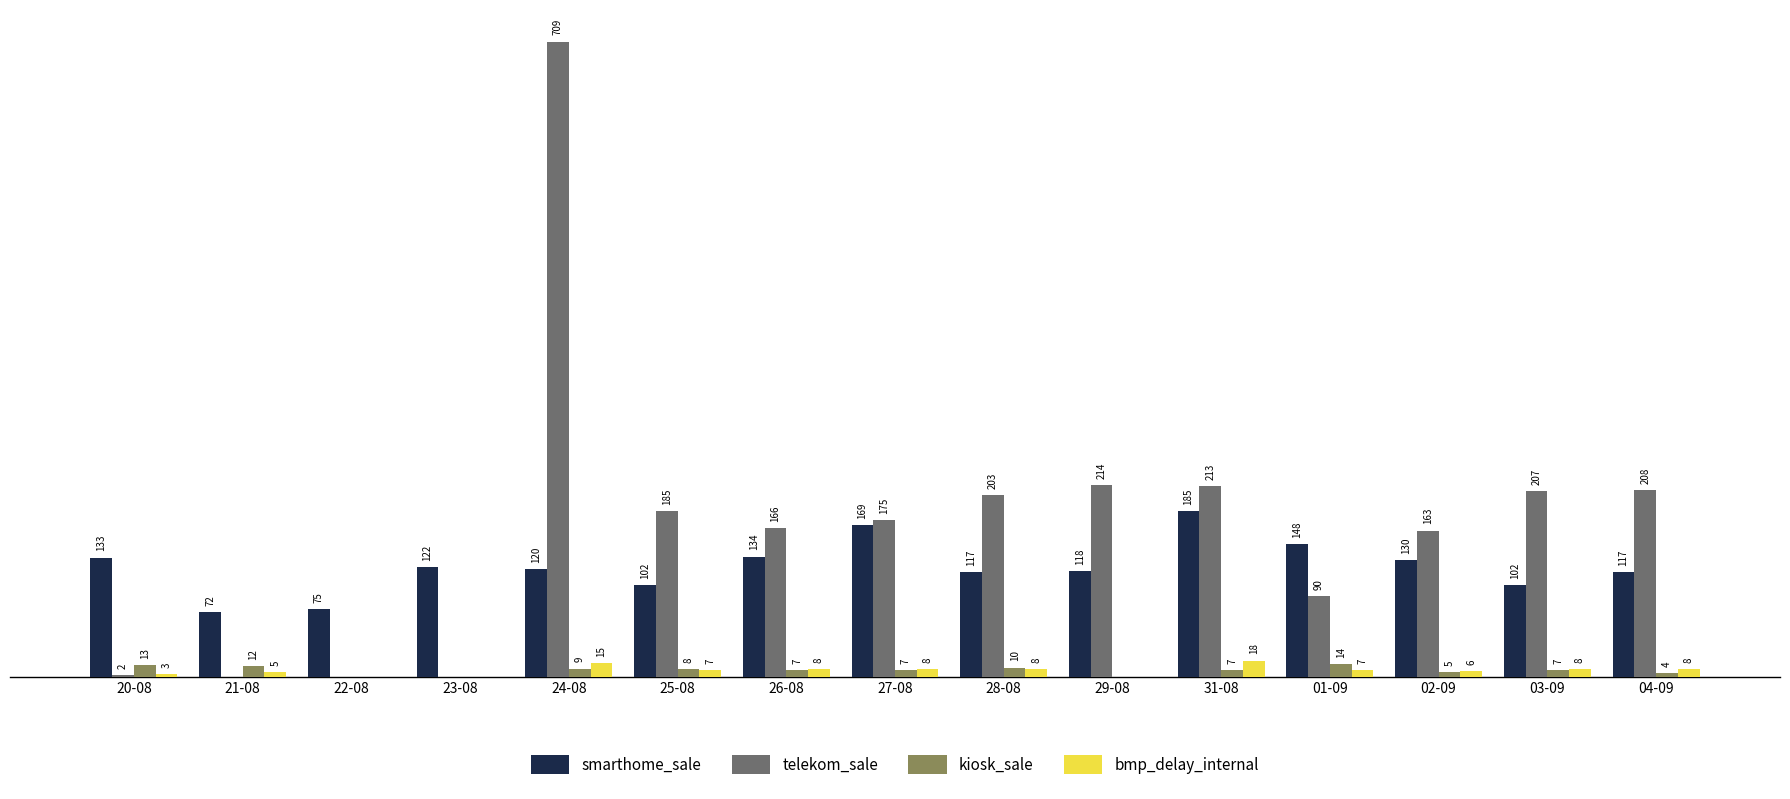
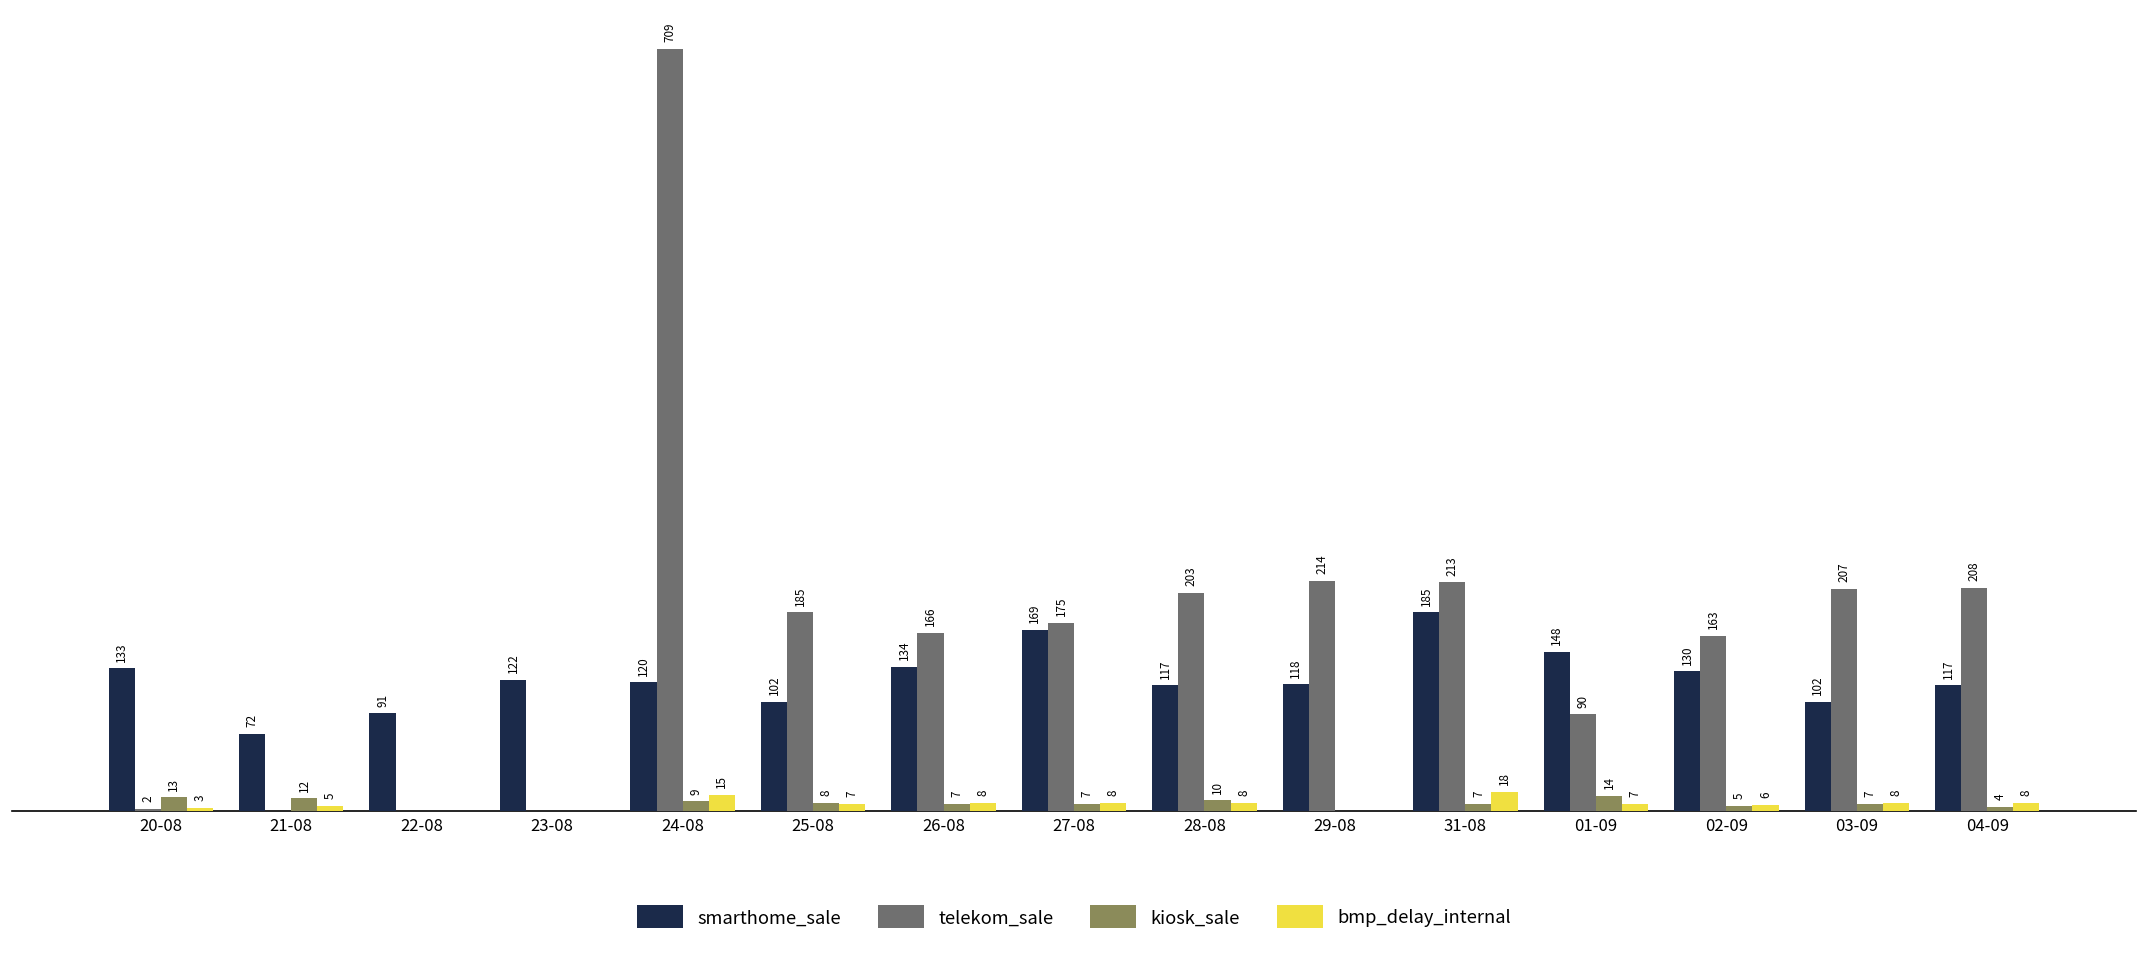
smarthome_sale, 22-08: 75 -> 91
